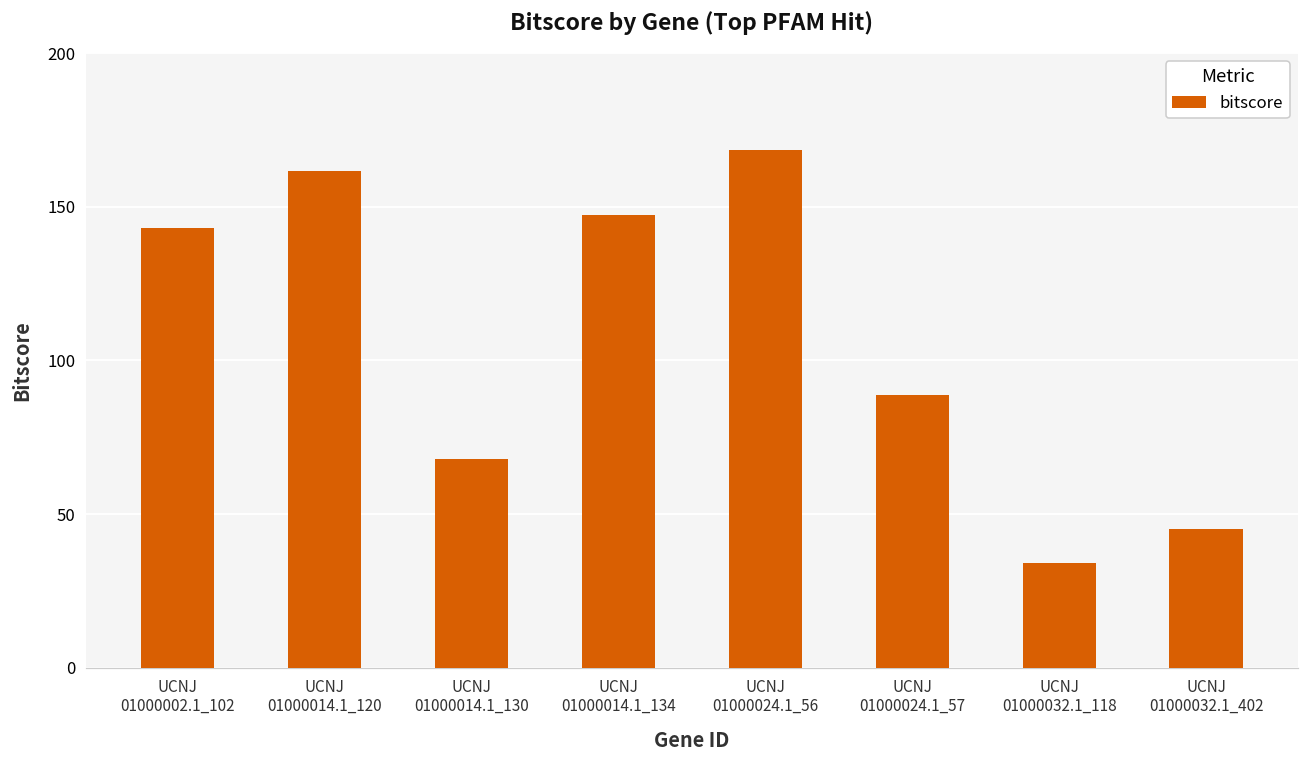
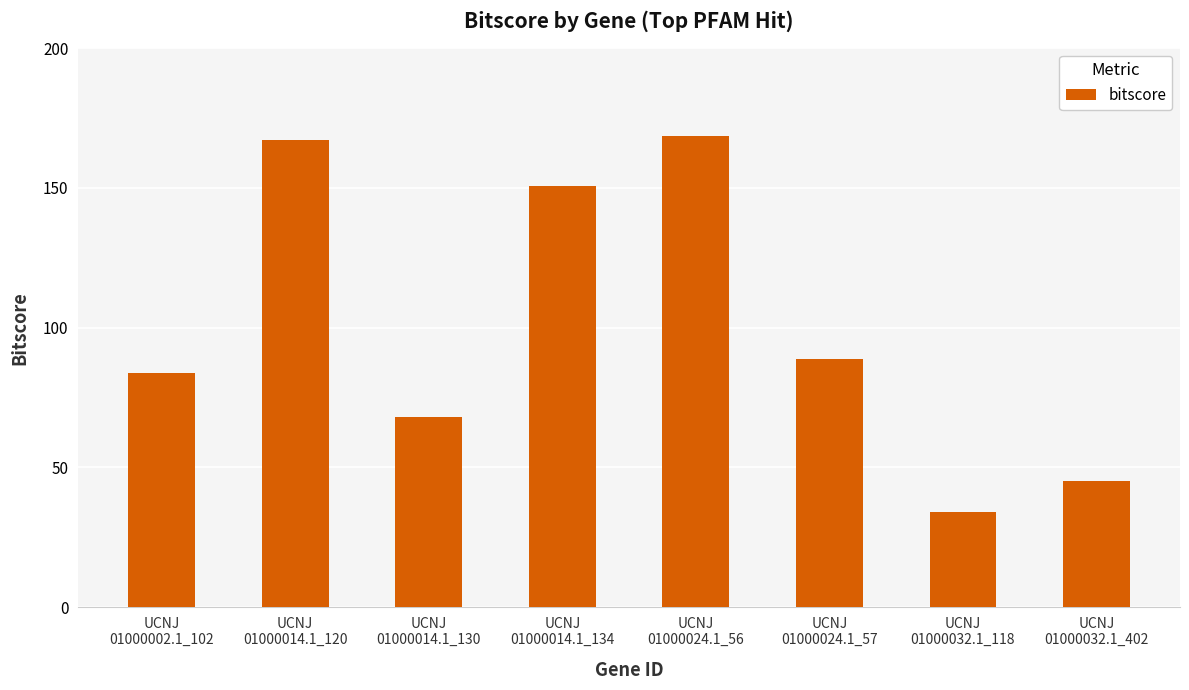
UCNJ 01000002.1_102: 143 -> 84
UCNJ 01000014.1_120: 162 -> 167
UCNJ 01000014.1_134: 147 -> 151
